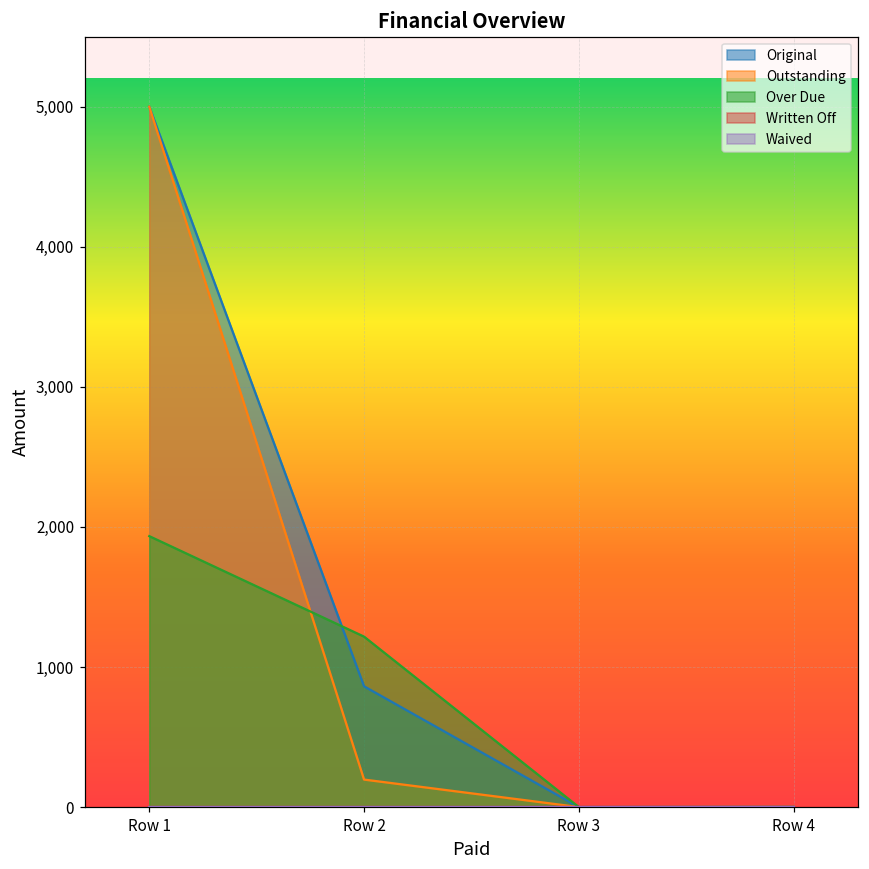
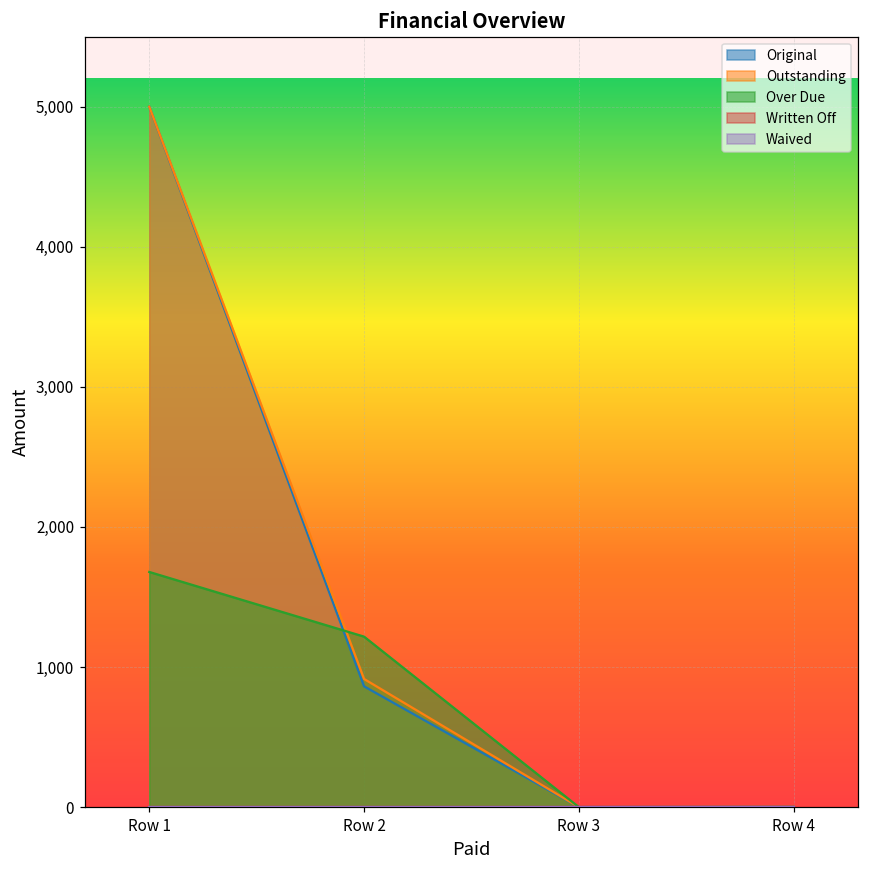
Over Due, Row 1: 1,930 -> 1,680
Outstanding, Row 2: 200 -> 910
